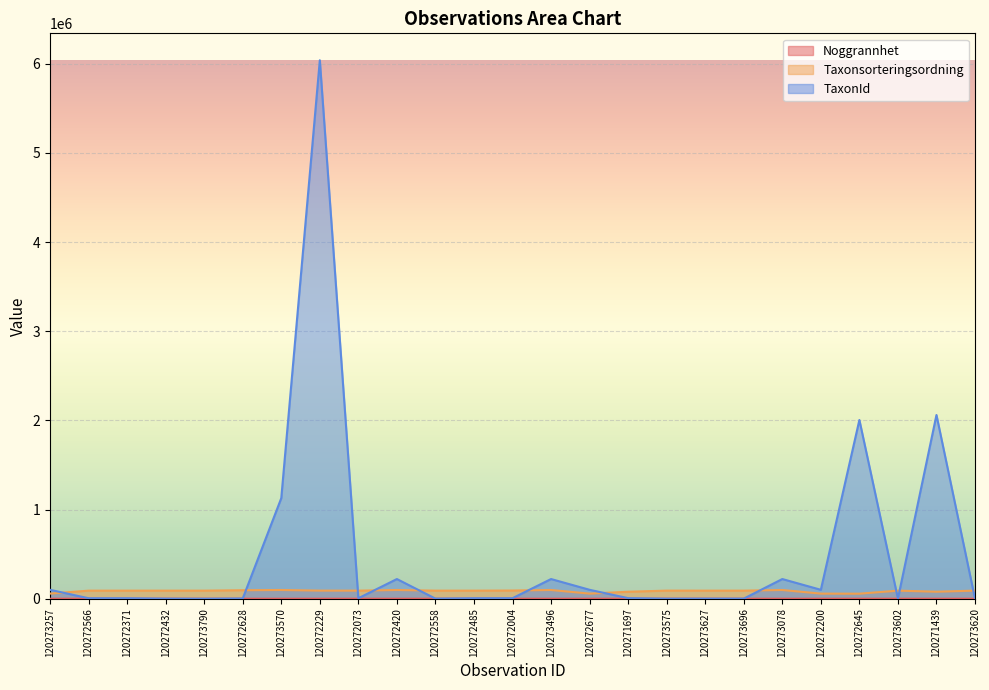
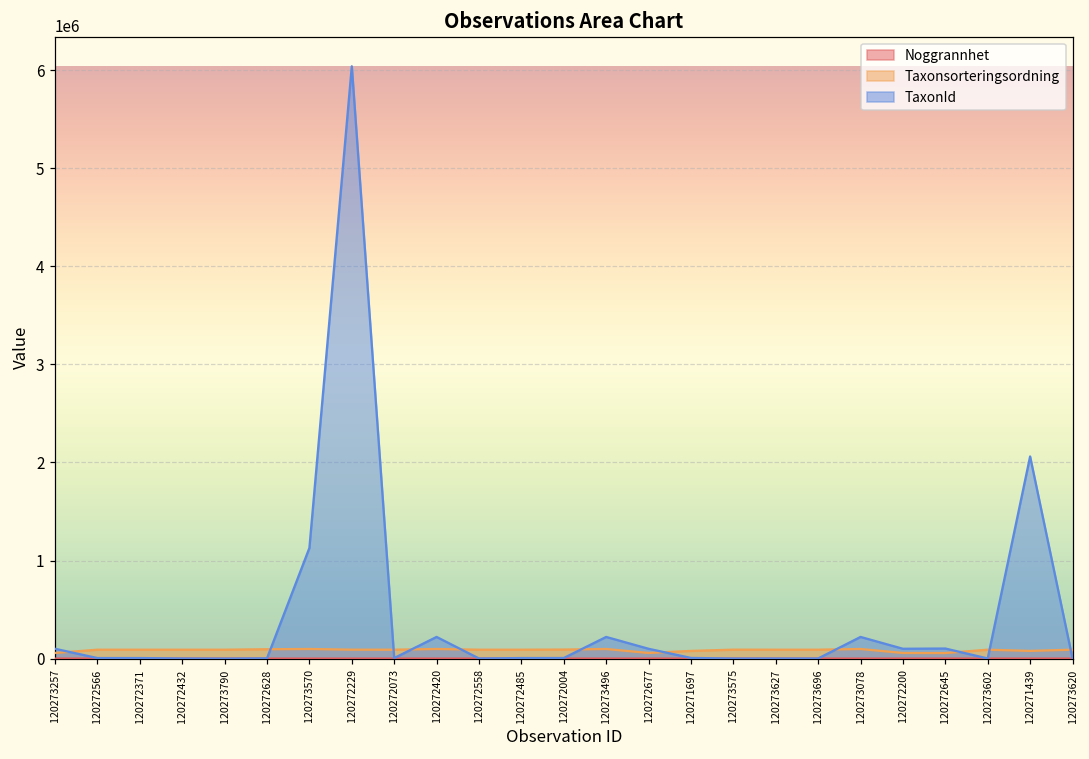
TaxonId, 120272645: 2000000 -> 100000
